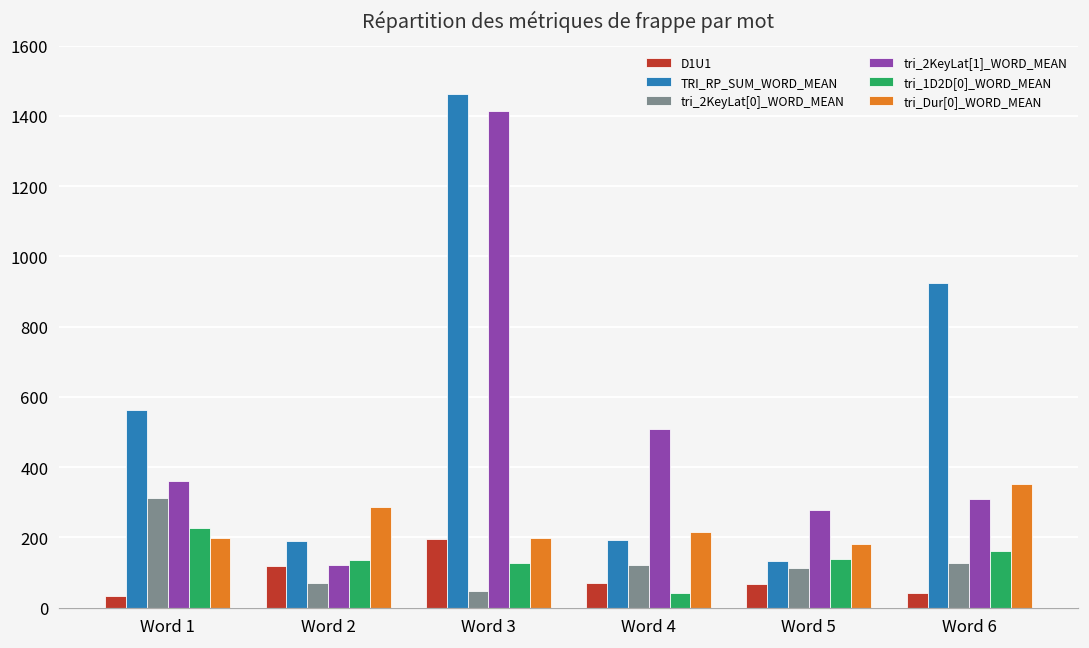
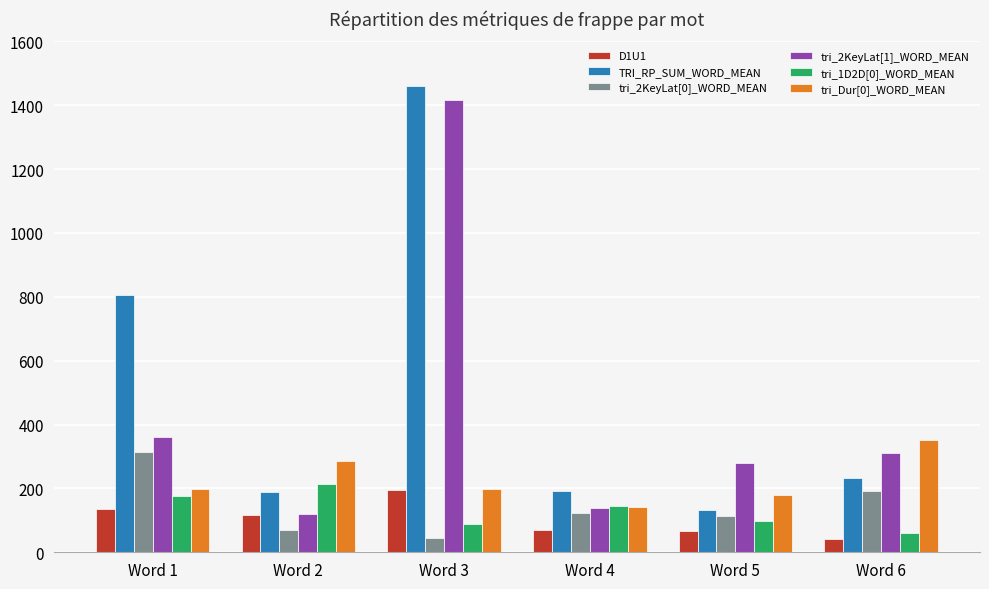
D1U1, Word 1: 30 -> 130
TRI_RP_SUM_WORD_MEAN, Word 1: 560 -> 810
tri_1D2D[0]_WORD_MEAN, Word 1: 230 -> 180
tri_1D2D[0]_WORD_MEAN, Word 2: 140 -> 210
tri_1D2D[0]_WORD_MEAN, Word 3: 130 -> 90
tri_2KeyLat[1]_WORD_MEAN, Word 4: 510 -> 140
tri_1D2D[0]_WORD_MEAN, Word 4: 40 -> 140
tri_Dur[0]_WORD_MEAN, Word 4: 210 -> 140
tri_1D2D[0]_WORD_MEAN, Word 5: 140 -> 100
TRI_RP_SUM_WORD_MEAN, Word 6: 920 -> 230
tri_2KeyLat[0]_WORD_MEAN, Word 6: 130 -> 190
tri_1D2D[0]_WORD_MEAN, Word 6: 160 -> 60
